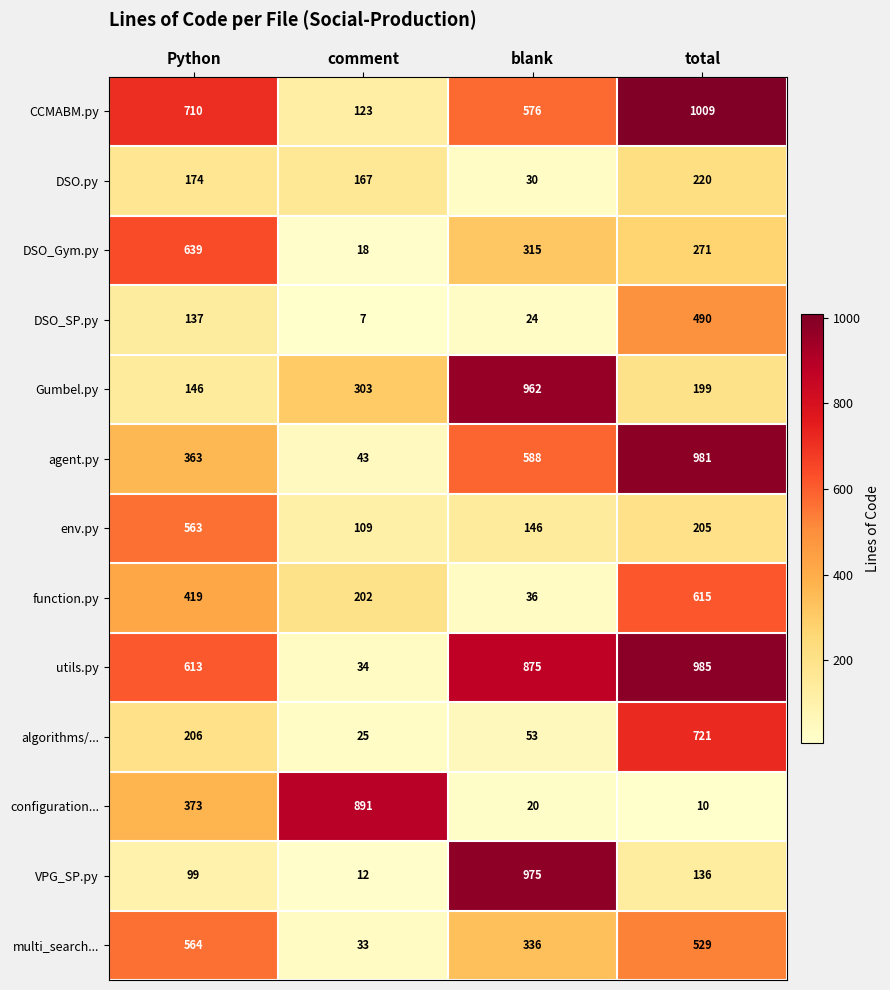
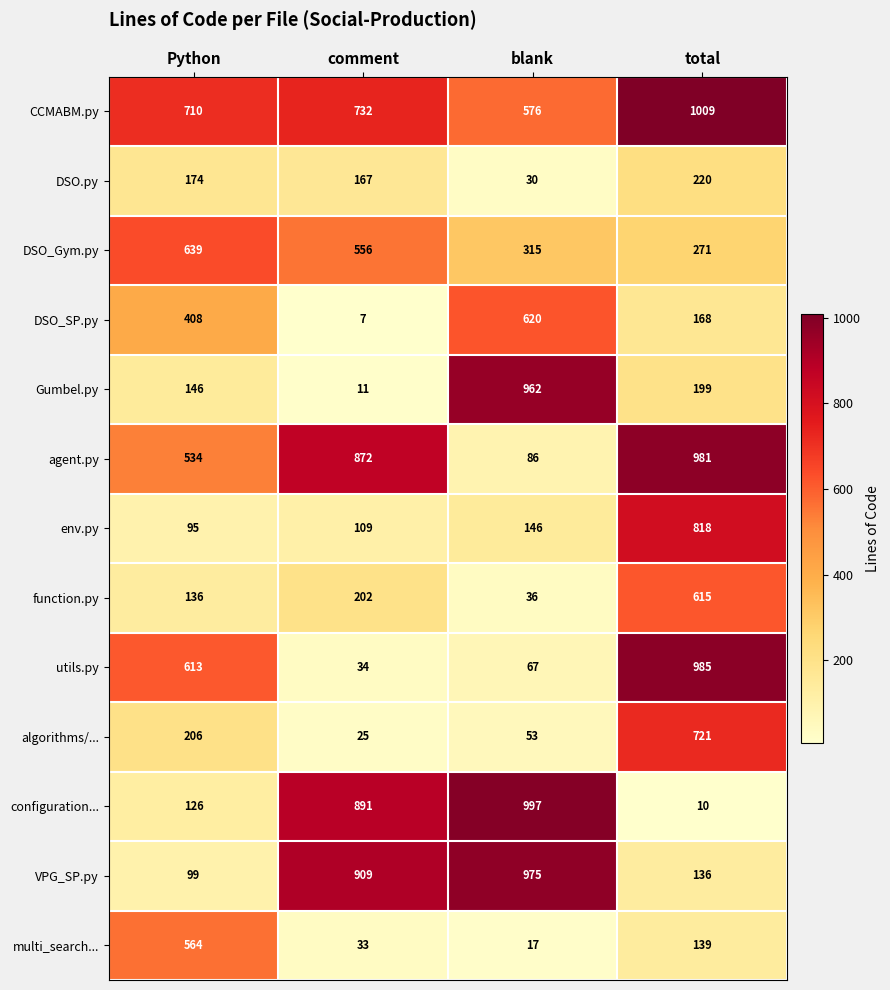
CCMABM.py, comment: 123 -> 732
DSO_Gym.py, comment: 18 -> 556
DSO_SP.py, Python: 137 -> 408
DSO_SP.py, blank: 24 -> 620
DSO_SP.py, total: 490 -> 168
Gumbel.py, comment: 303 -> 11
agent.py, Python: 363 -> 534
agent.py, comment: 43 -> 872
agent.py, blank: 588 -> 86
env.py, Python: 563 -> 95
env.py, total: 205 -> 818
function.py, Python: 419 -> 136
utils.py, blank: 875 -> 67
configuration..., Python: 373 -> 126
configuration..., blank: 20 -> 997
VPG_SP.py, comment: 12 -> 909
multi_search..., blank: 336 -> 17
multi_search..., total: 529 -> 139
